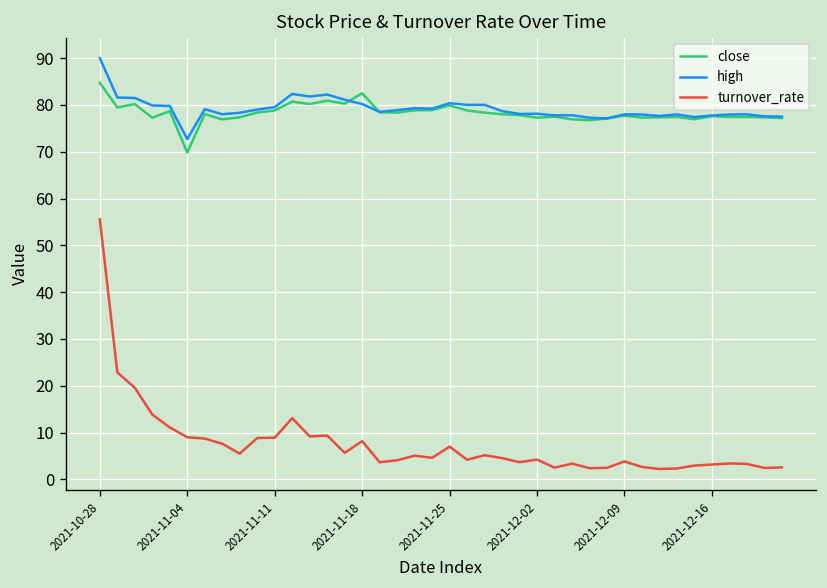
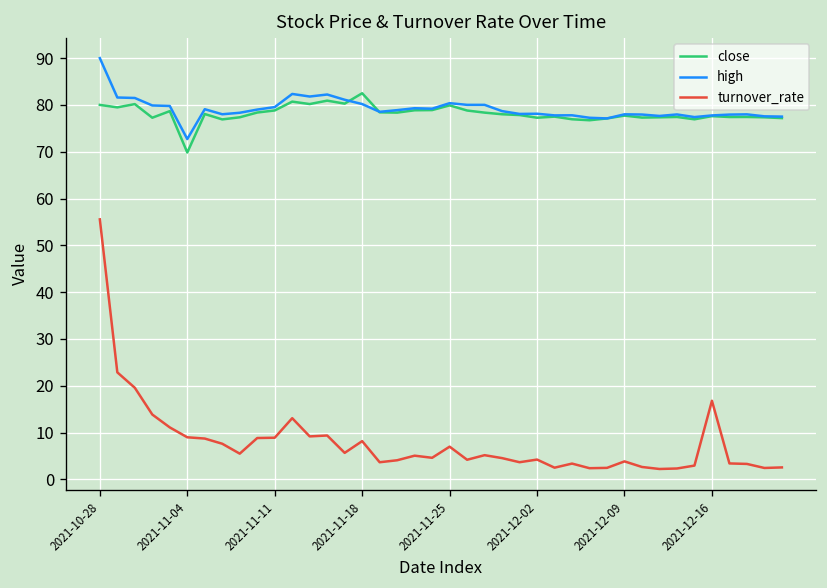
close, 2021-10-28: 85 -> 80
turnover_rate, 2021-12-16: 3 -> 17
